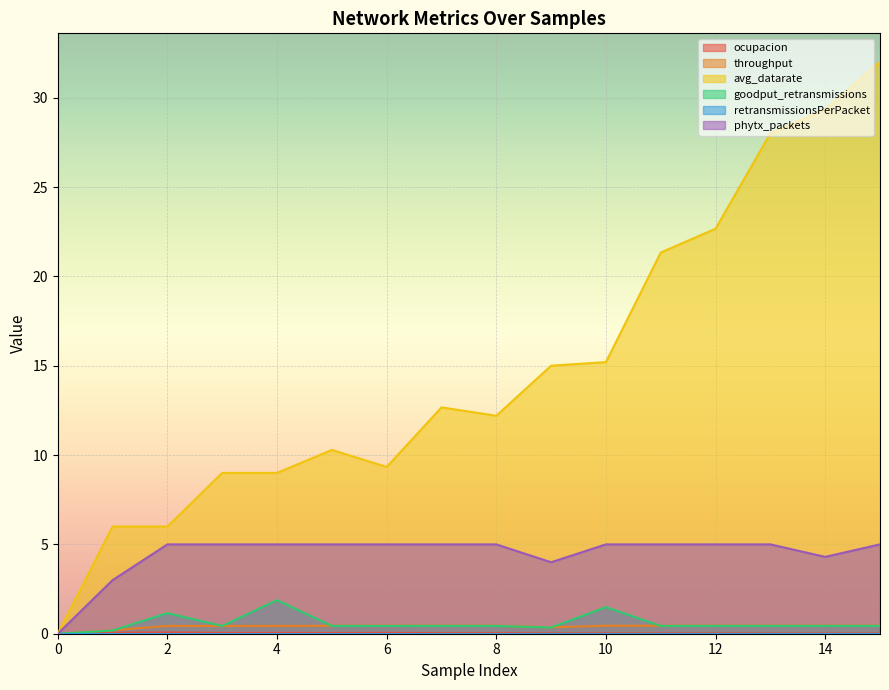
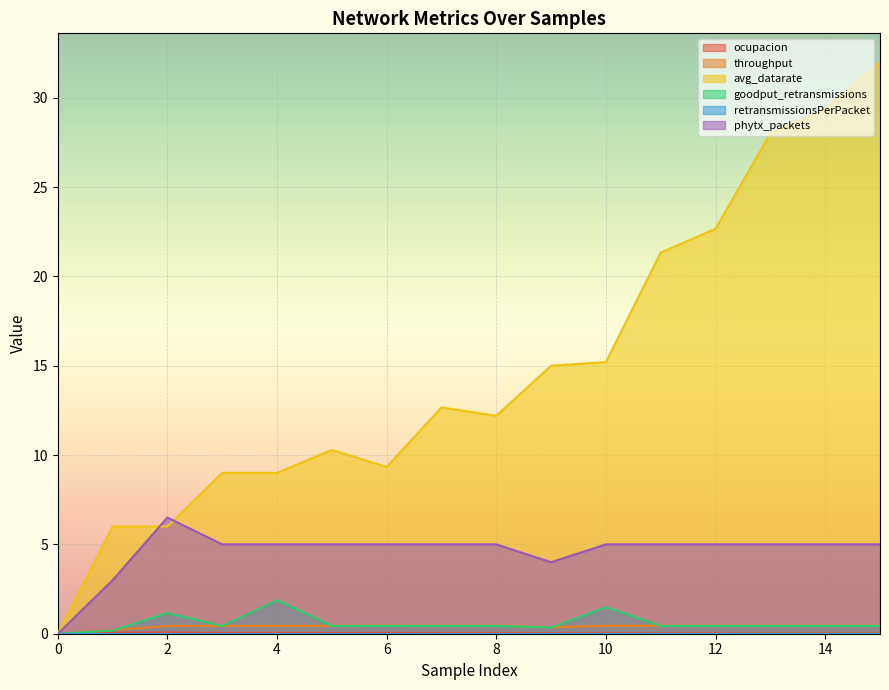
phytx_packets, 2: 5.0 -> 6.5
phytx_packets, 14: 4.3 -> 5.0
